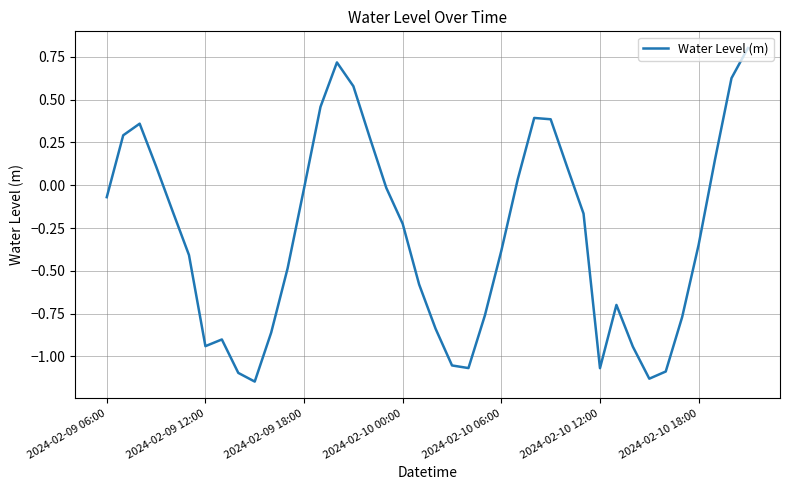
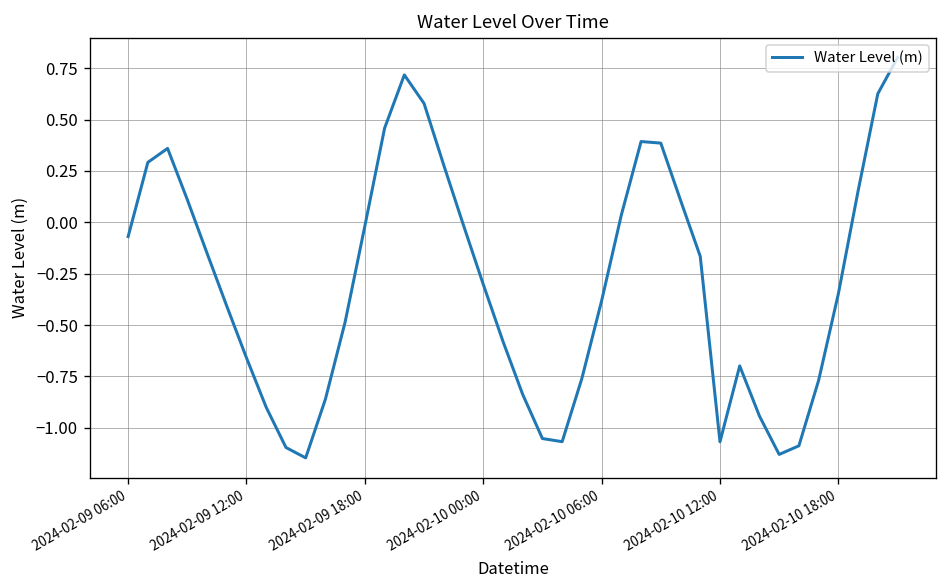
2024-02-09 12:00: -0.94 -> -0.66
2024-02-10 00:00: -0.23 -> -0.30
